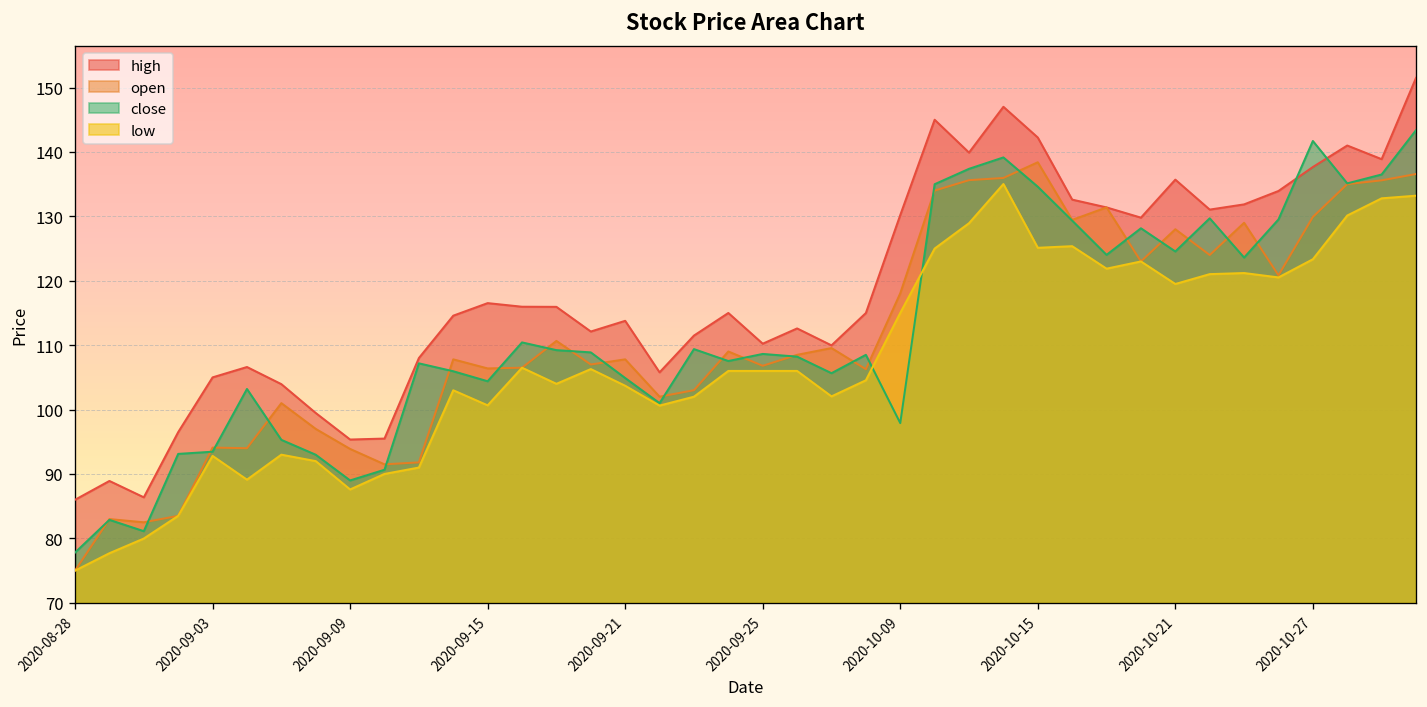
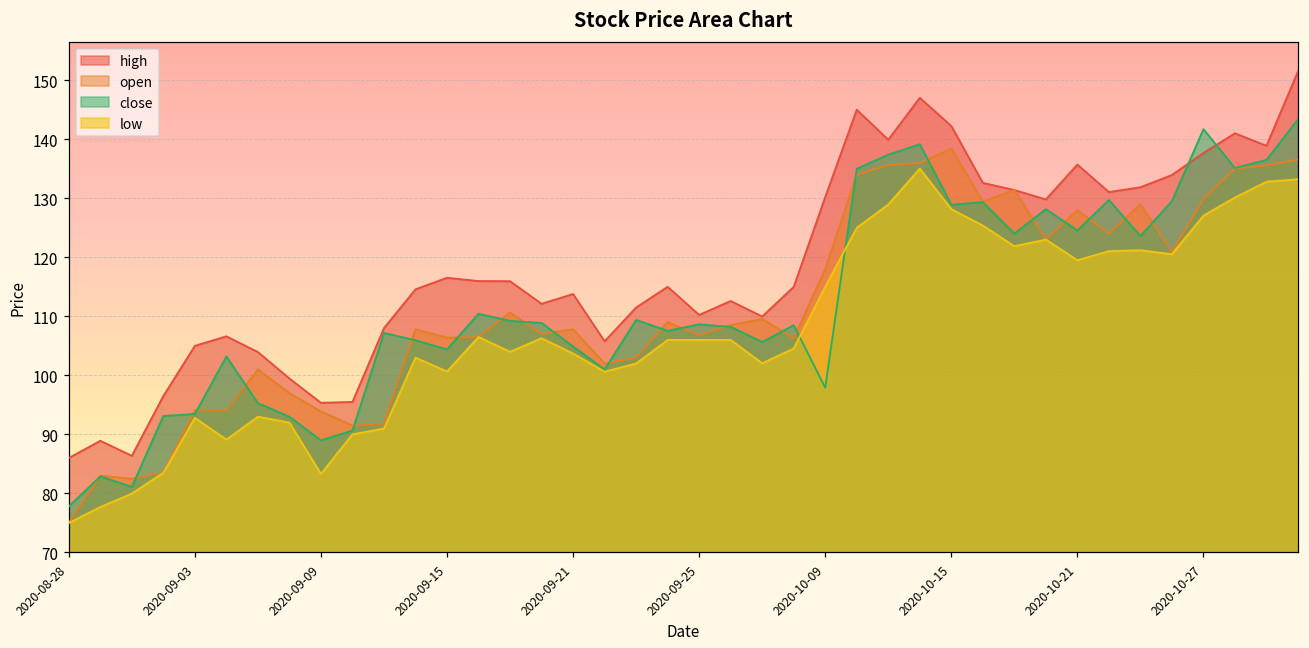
low, 2020-09-09: 88 -> 83
close, 2020-10-15: 135 -> 129
low, 2020-10-15: 125 -> 128
low, 2020-10-27: 123 -> 127
